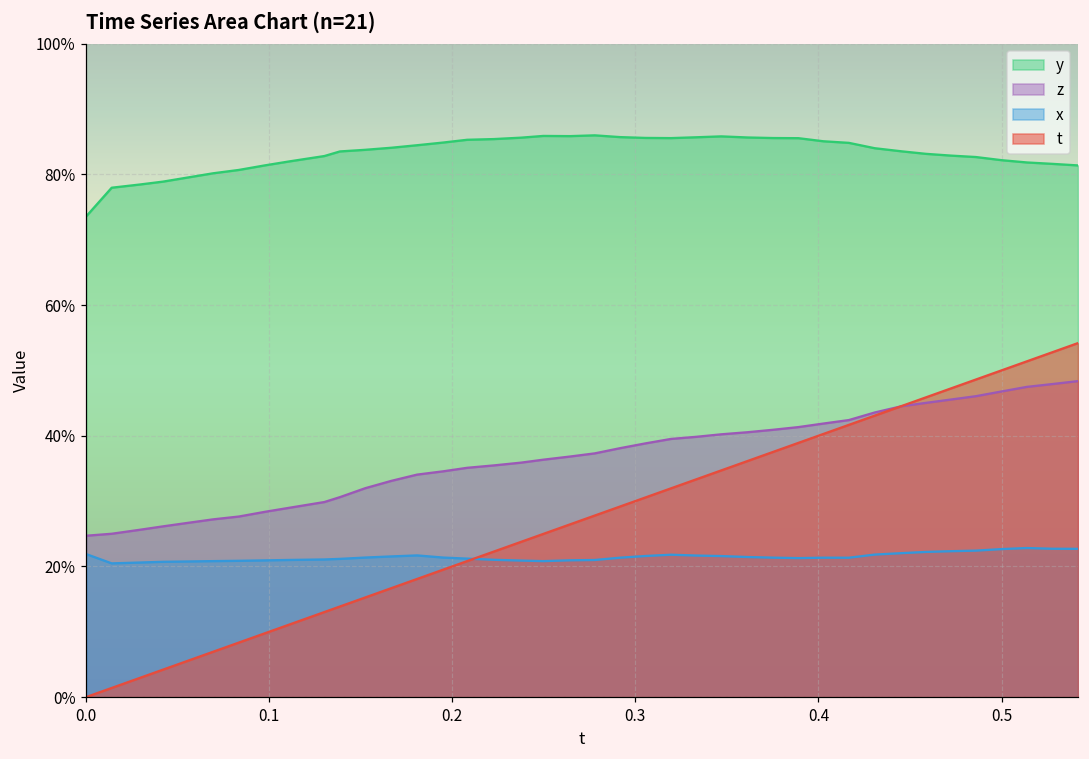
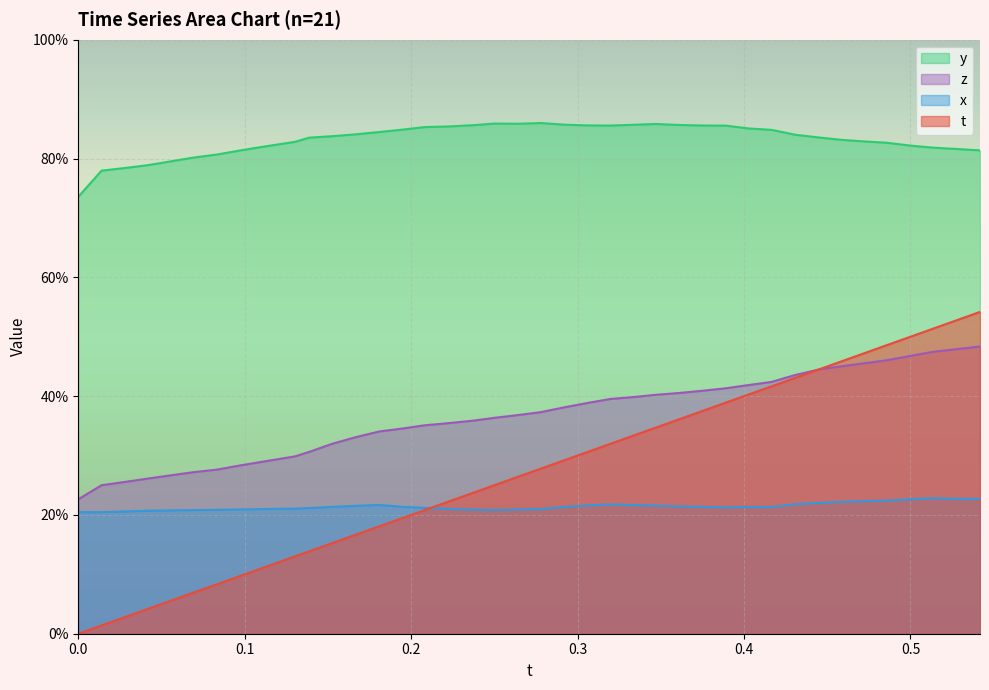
z, 0.0: 25% -> 23%
x, 0.0: 22% -> 20%
